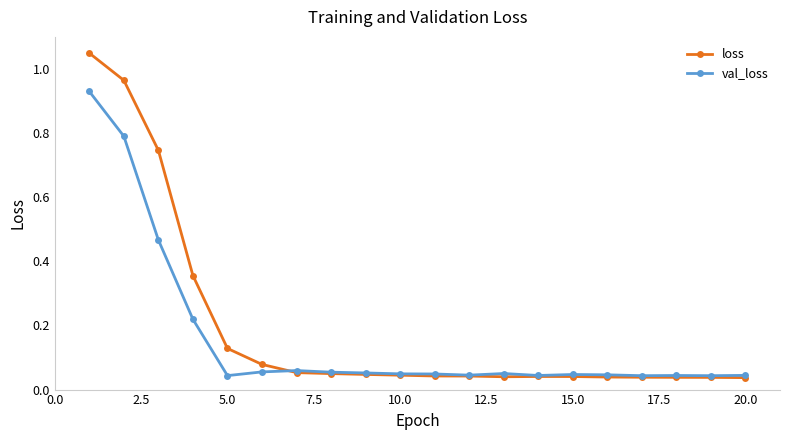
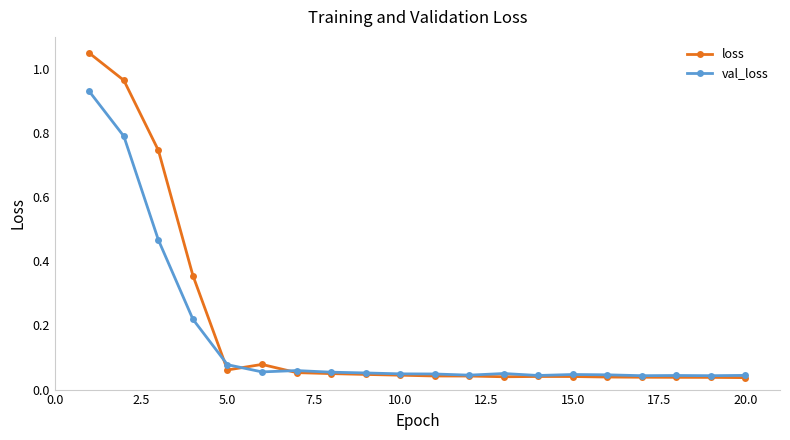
loss, 5.0: 0.13 -> 0.06
val_loss, 5.0: 0.04 -> 0.08
